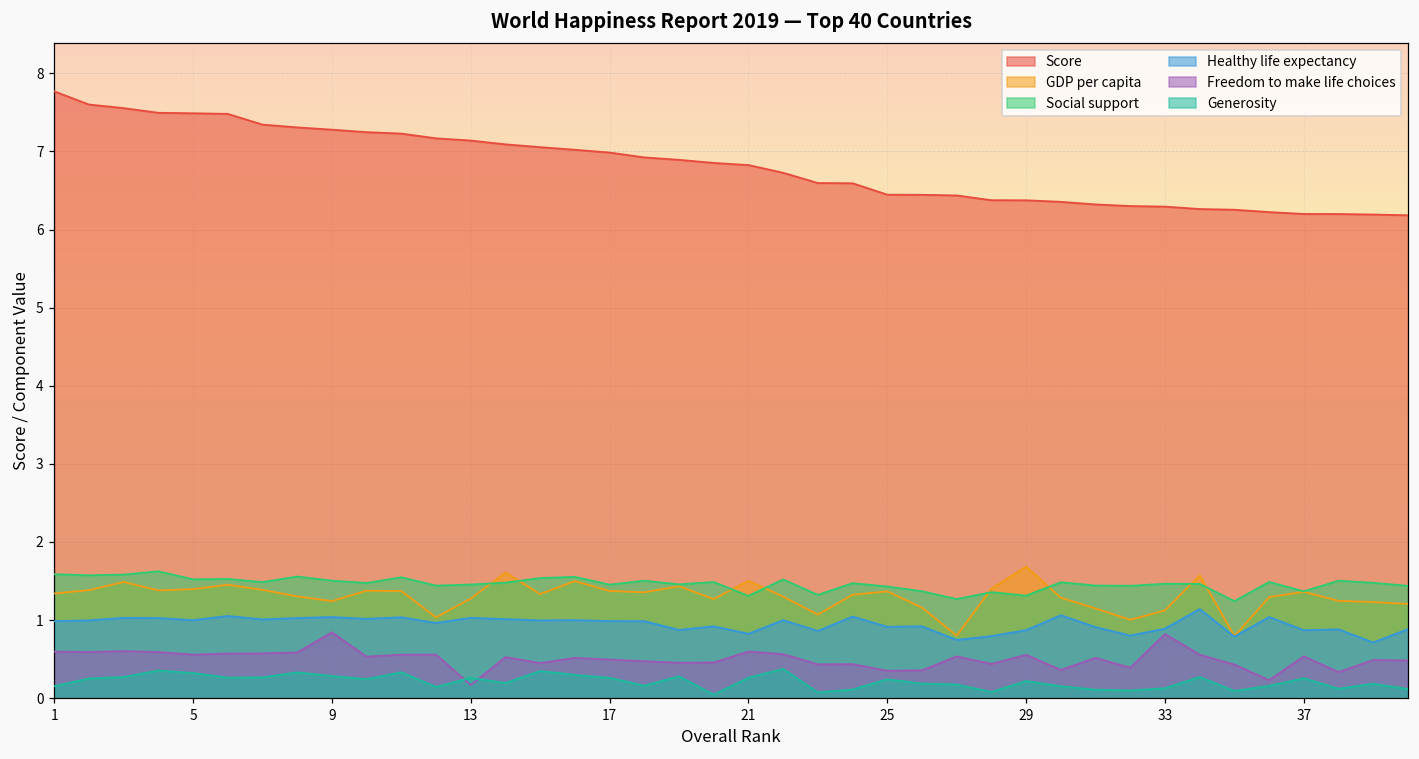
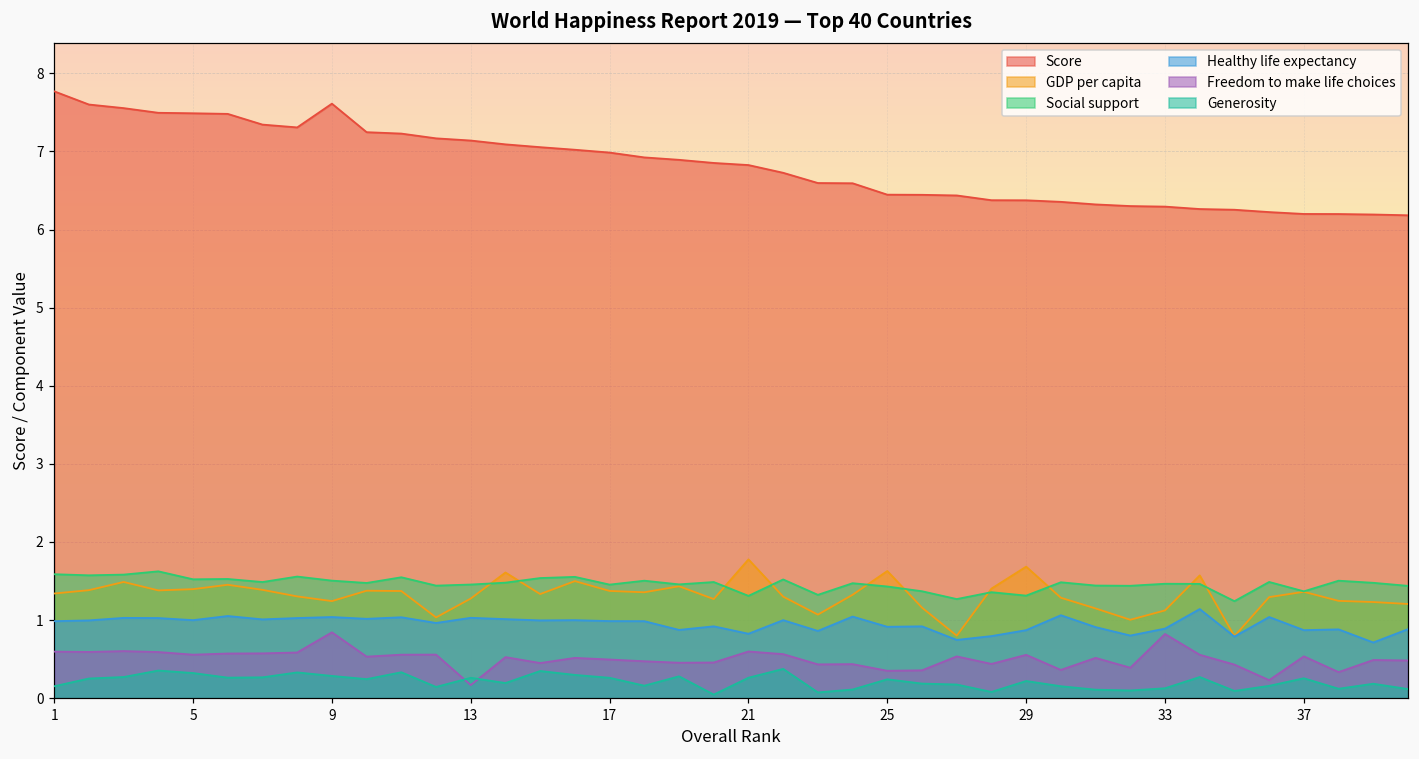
Score, 9: 7.3 -> 7.6
GDP per capita, 21: 1.5 -> 1.8
GDP per capita, 25: 1.4 -> 1.6
